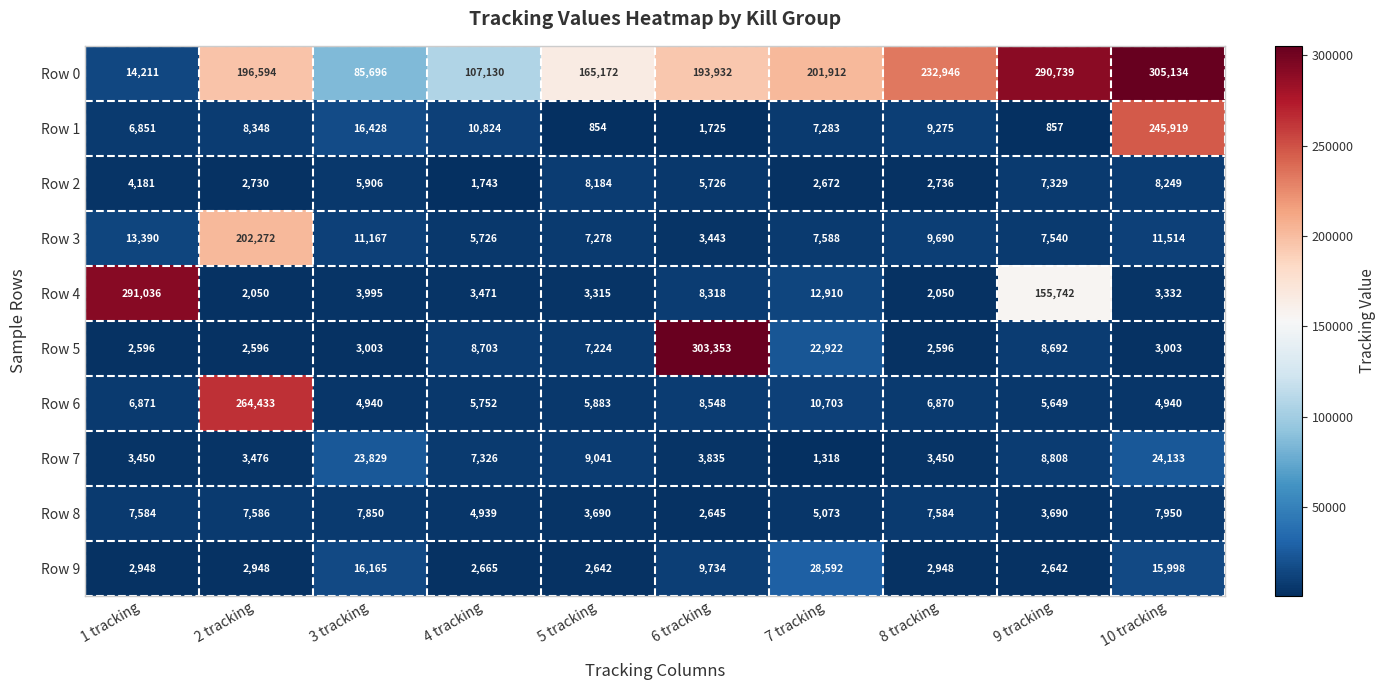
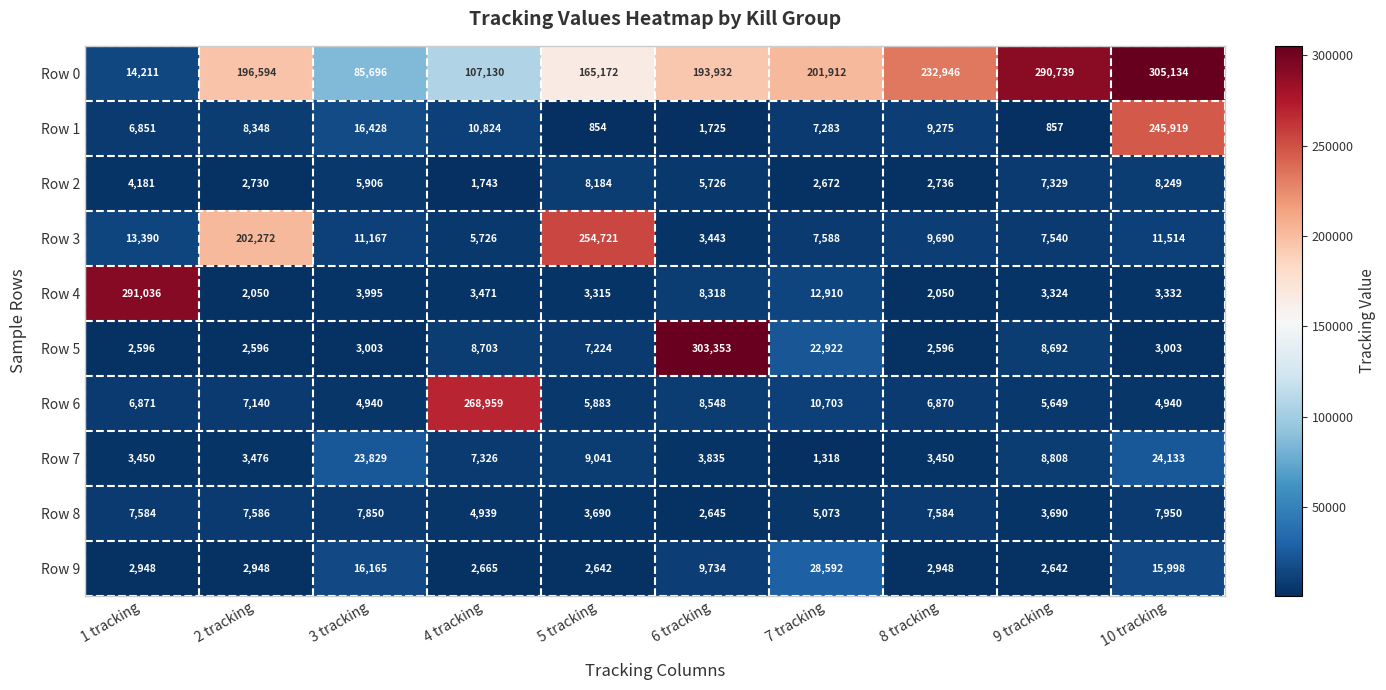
Row 3, 5 tracking: 7,278 -> 254,721
Row 4, 9 tracking: 155,742 -> 3,324
Row 6, 2 tracking: 264,433 -> 7,140
Row 6, 4 tracking: 5,752 -> 268,959
